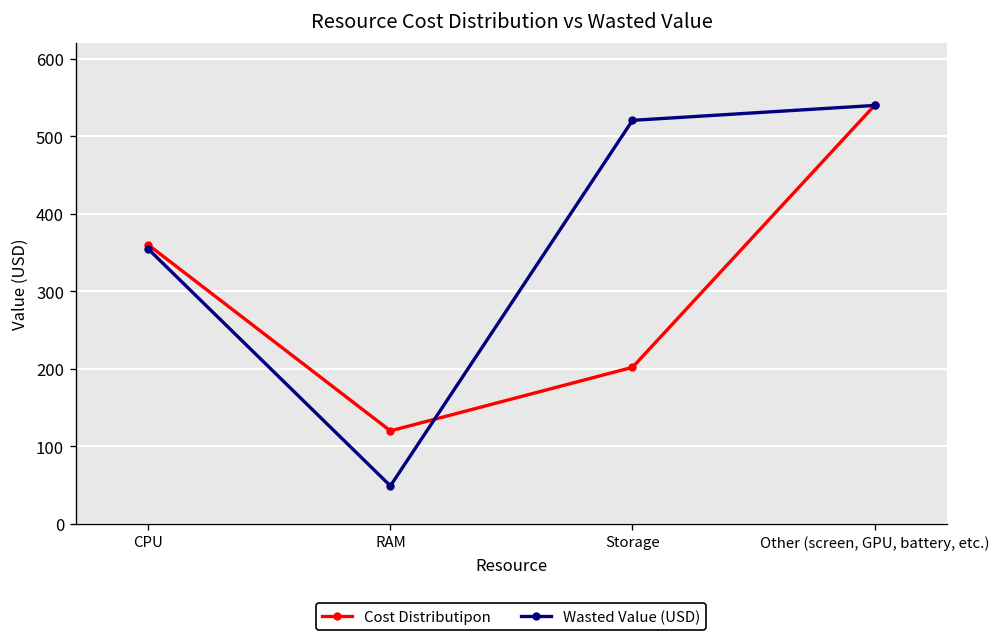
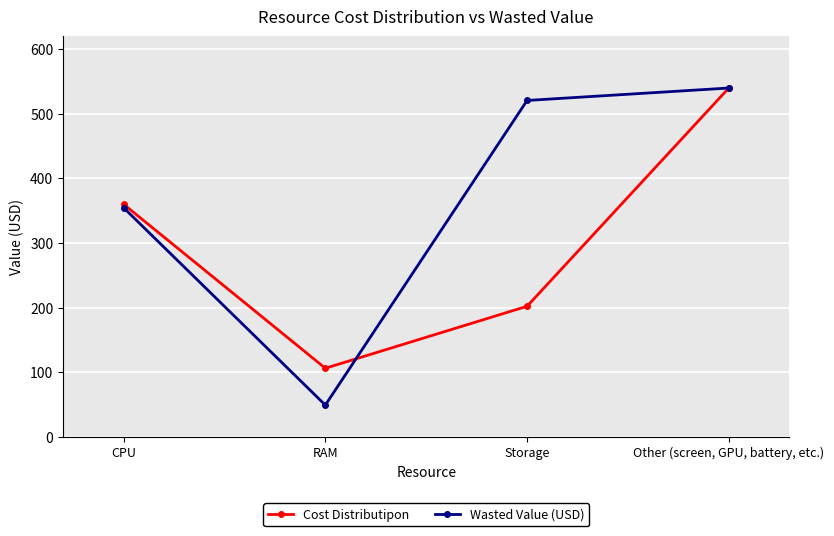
Cost Distributipon, RAM: 120 -> 110
